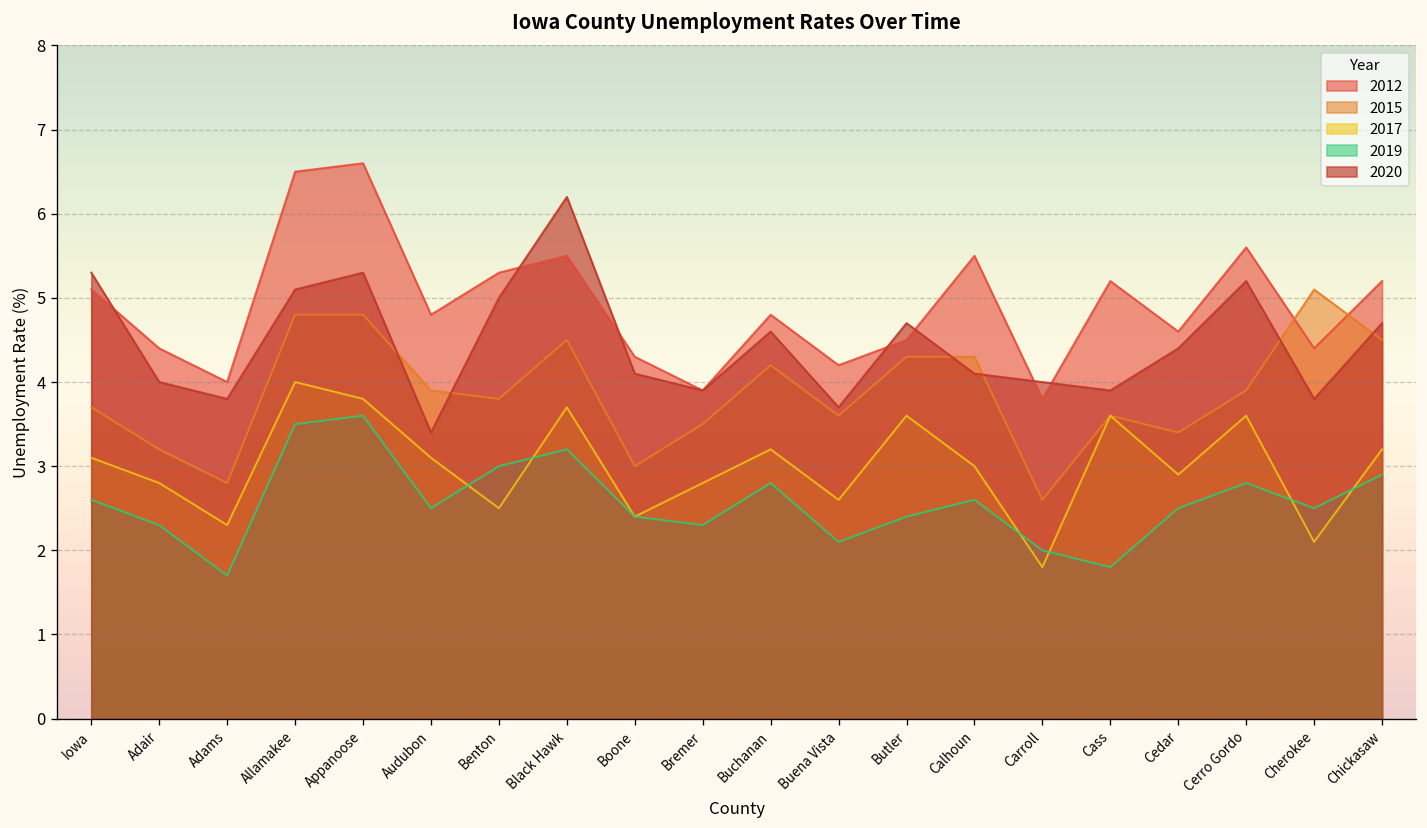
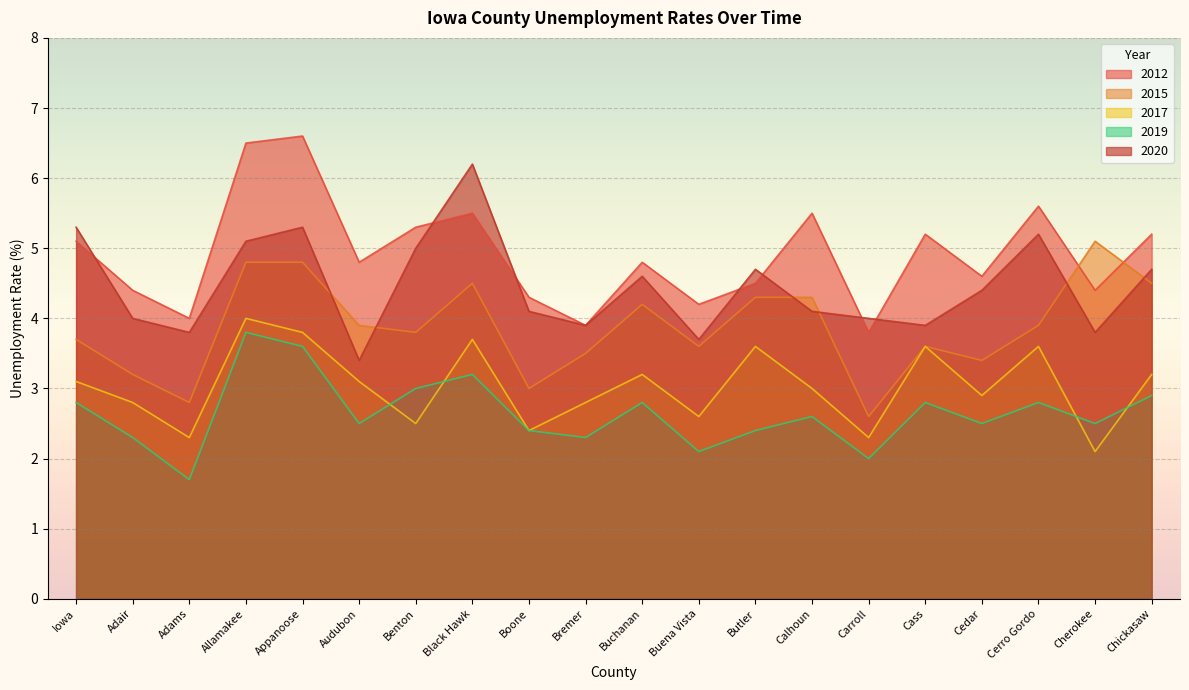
2019, Iowa: 2.6 -> 2.8
2019, Allamakee: 3.5 -> 3.8
2017, Carroll: 1.8 -> 2.3
2019, Cass: 1.8 -> 2.8
